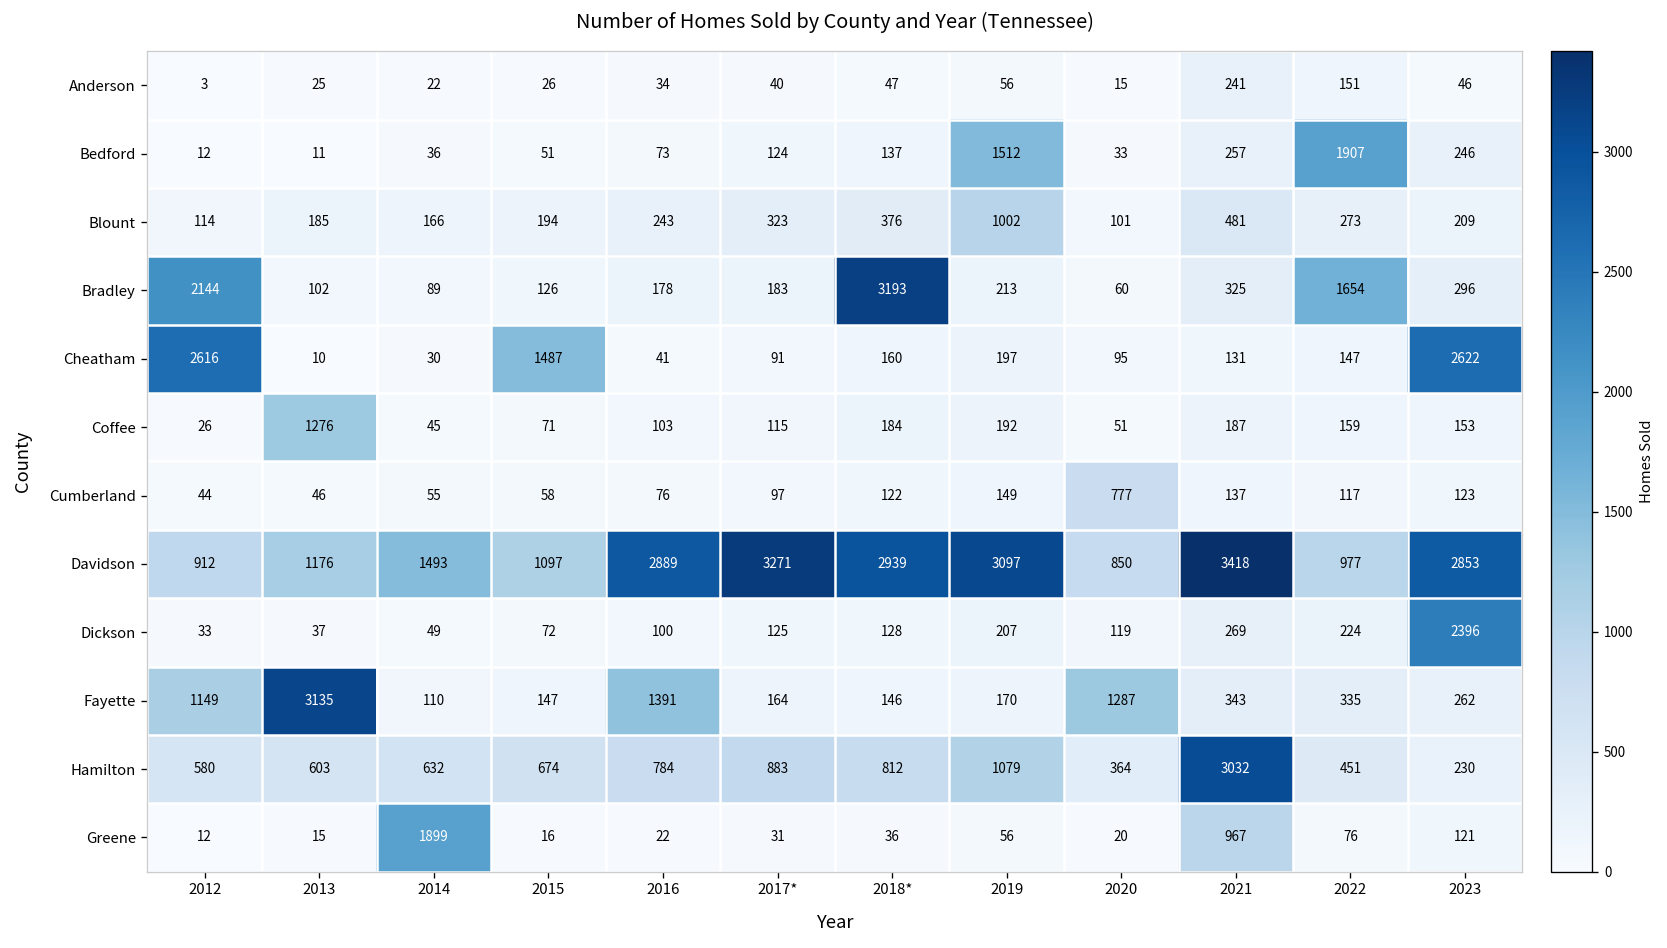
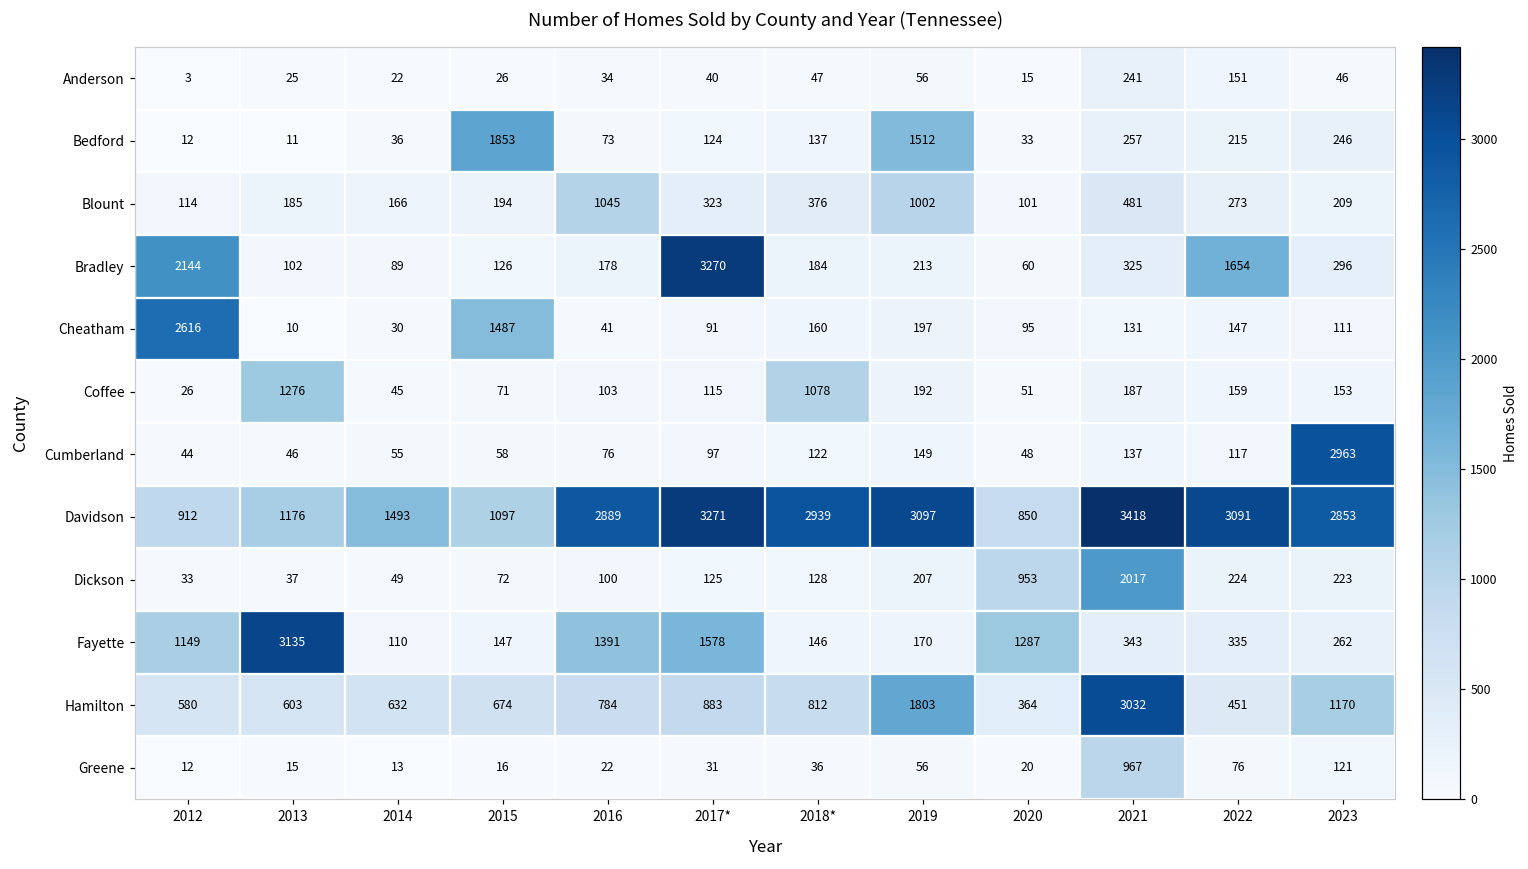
Bedford, 2015: 51 -> 1853
Bedford, 2022: 1907 -> 215
Blount, 2016: 243 -> 1045
Bradley, 2017*: 183 -> 3270
Bradley, 2018*: 3193 -> 184
Cheatham, 2023: 2622 -> 111
Coffee, 2018*: 184 -> 1078
Cumberland, 2020: 777 -> 48
Cumberland, 2023: 123 -> 2963
Davidson, 2022: 977 -> 3091
Dickson, 2020: 119 -> 953
Dickson, 2021: 269 -> 2017
Dickson, 2023: 2396 -> 223
Fayette, 2017*: 164 -> 1578
Hamilton, 2019: 1079 -> 1803
Hamilton, 2023: 230 -> 1170
Greene, 2014: 1899 -> 13
